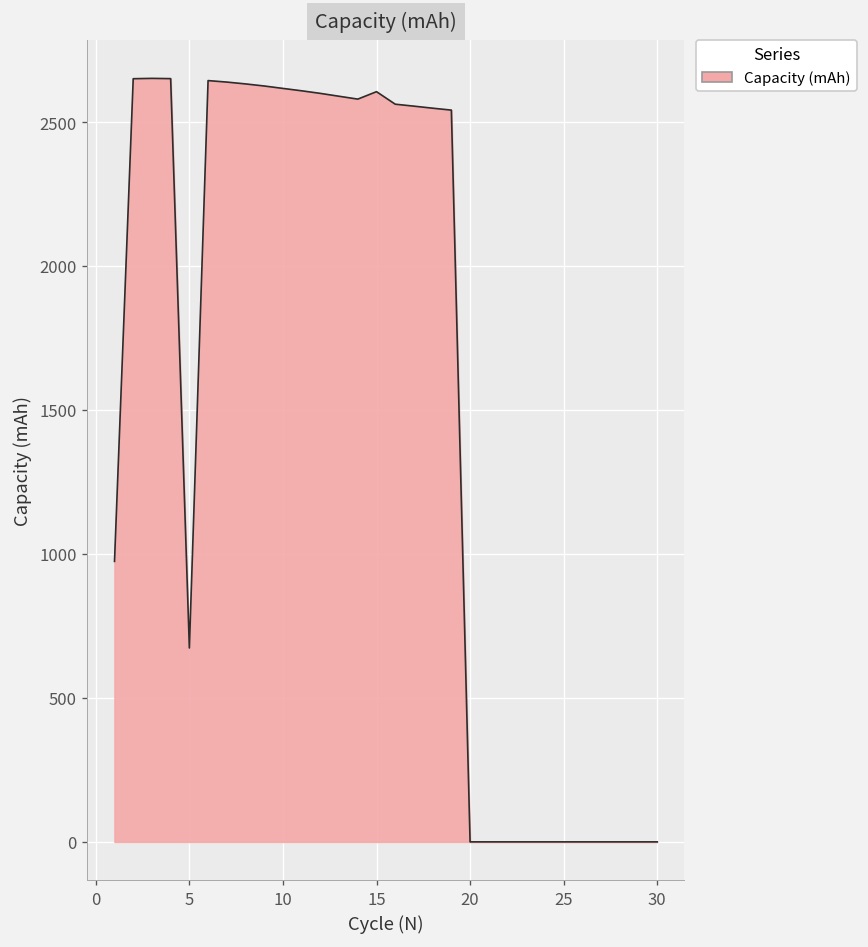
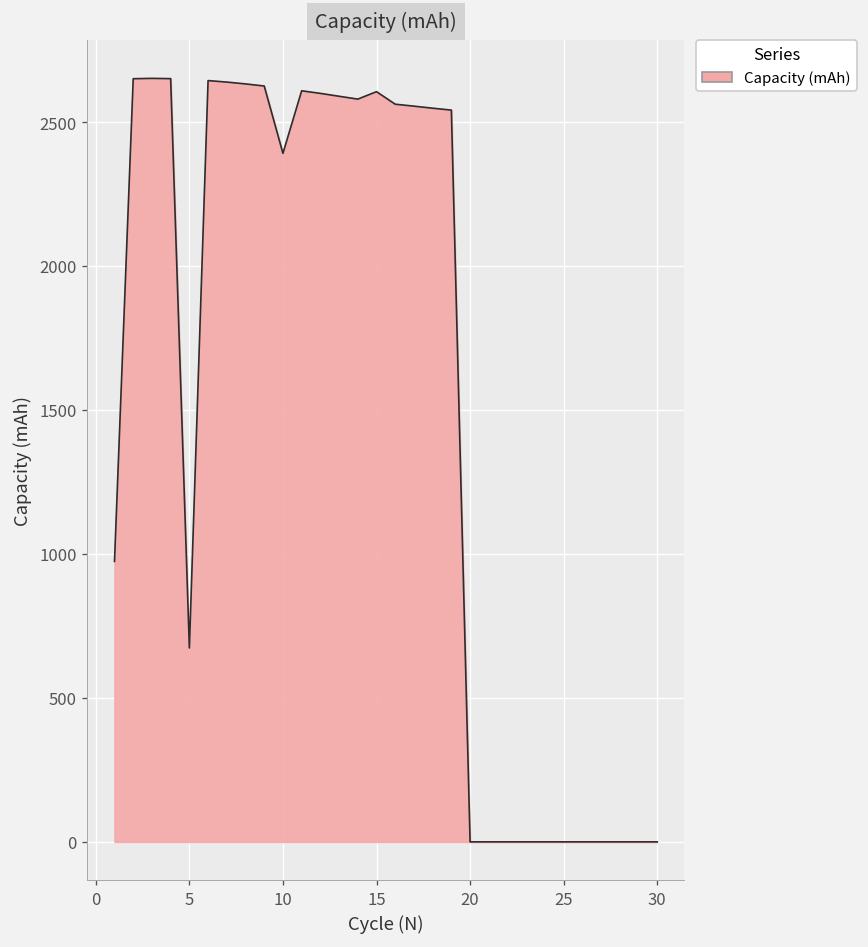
10: 2620 -> 2390
